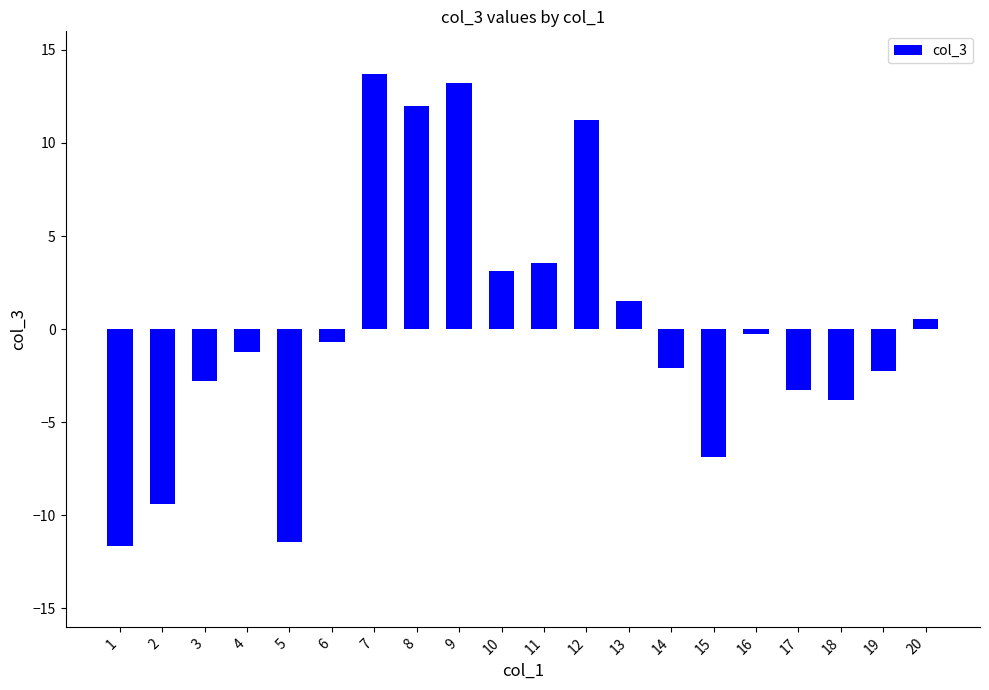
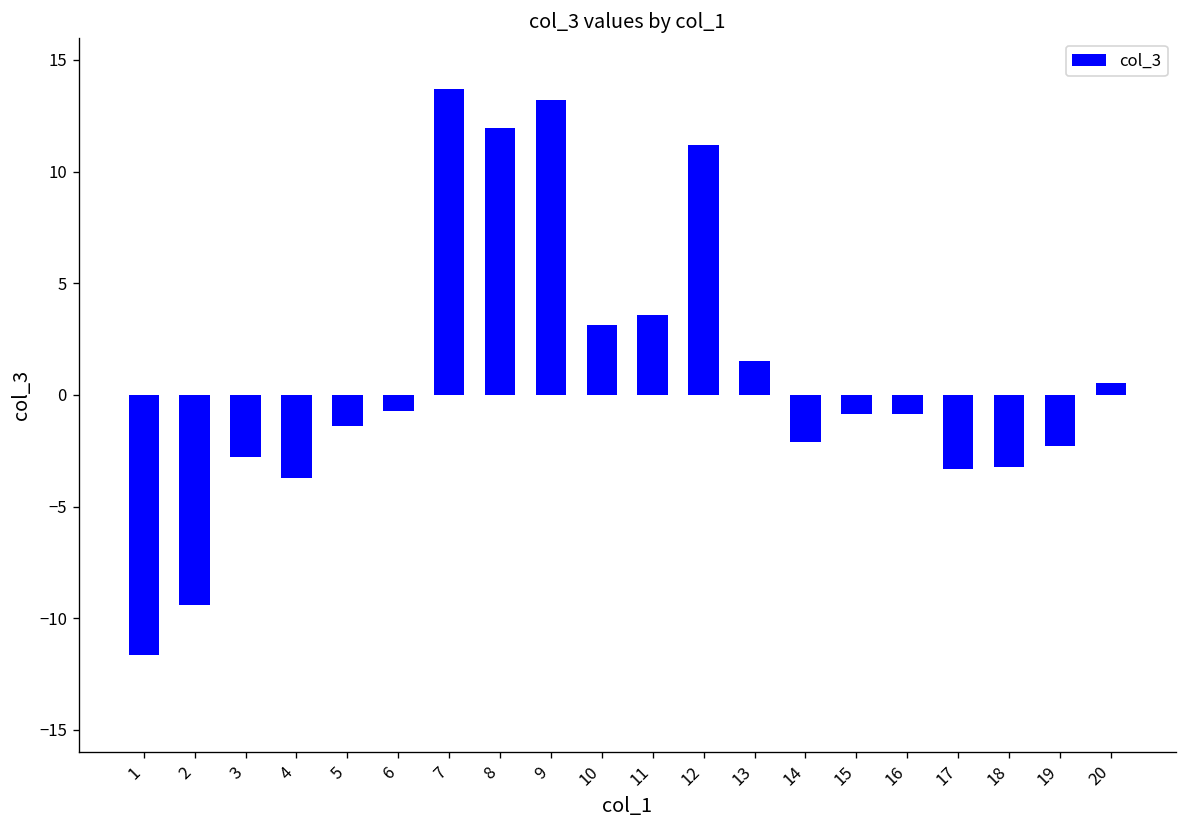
4: -1.2 -> -3.7
5: -11.4 -> -1.4
15: -6.9 -> -0.8
16: -0.3 -> -0.8
18: -3.8 -> -3.2
